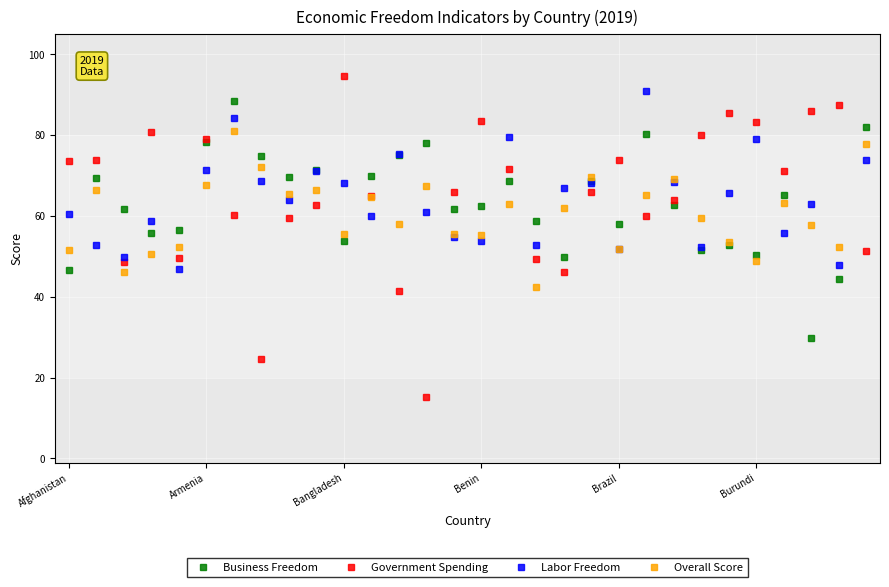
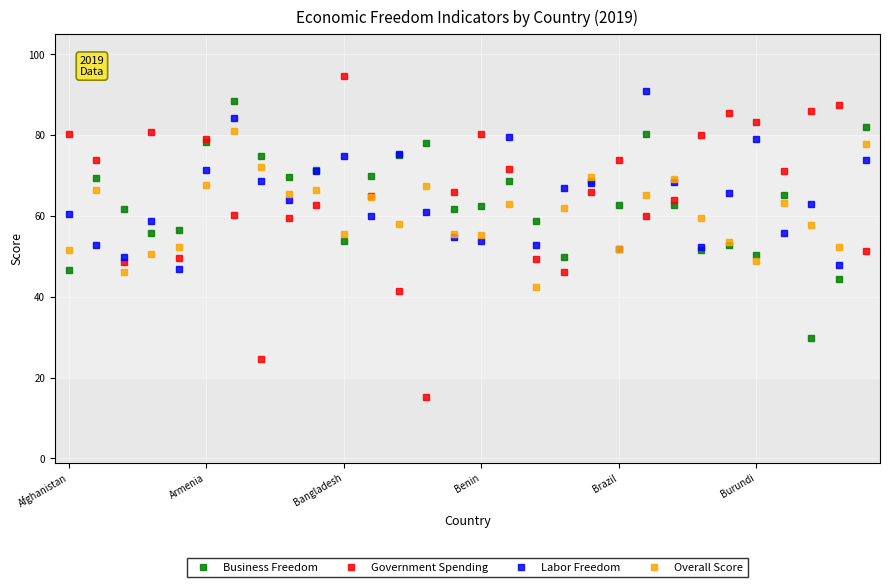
Government Spending, Afghanistan: 74 -> 80
Labor Freedom, Bangladesh: 68 -> 75
Government Spending, Benin: 83 -> 80
Business Freedom, Brazil: 58 -> 63
